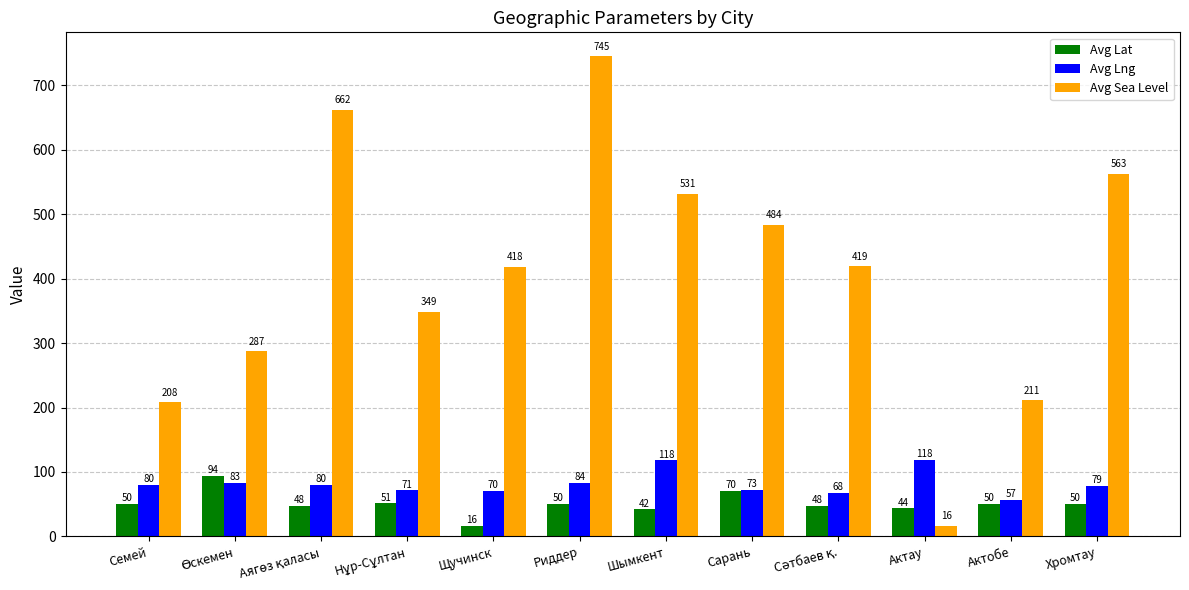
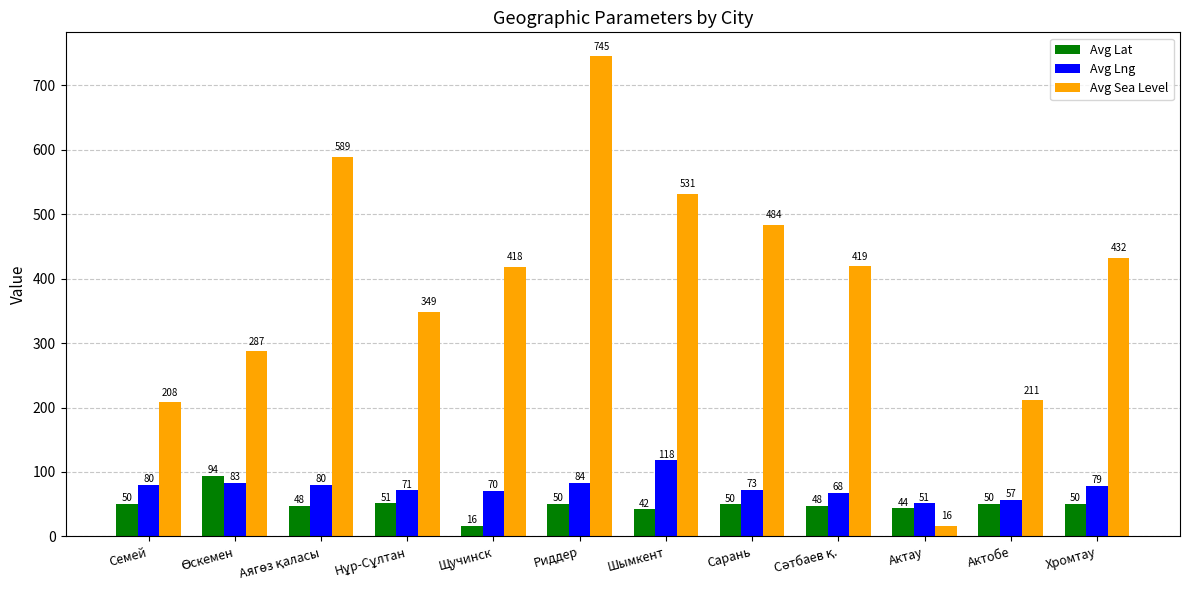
Avg Sea Level, Аягөз қаласы: 662 -> 589
Avg Lat, Сарань: 70 -> 50
Avg Lng, Актау: 118 -> 51
Avg Sea Level, Хромтау: 563 -> 432
